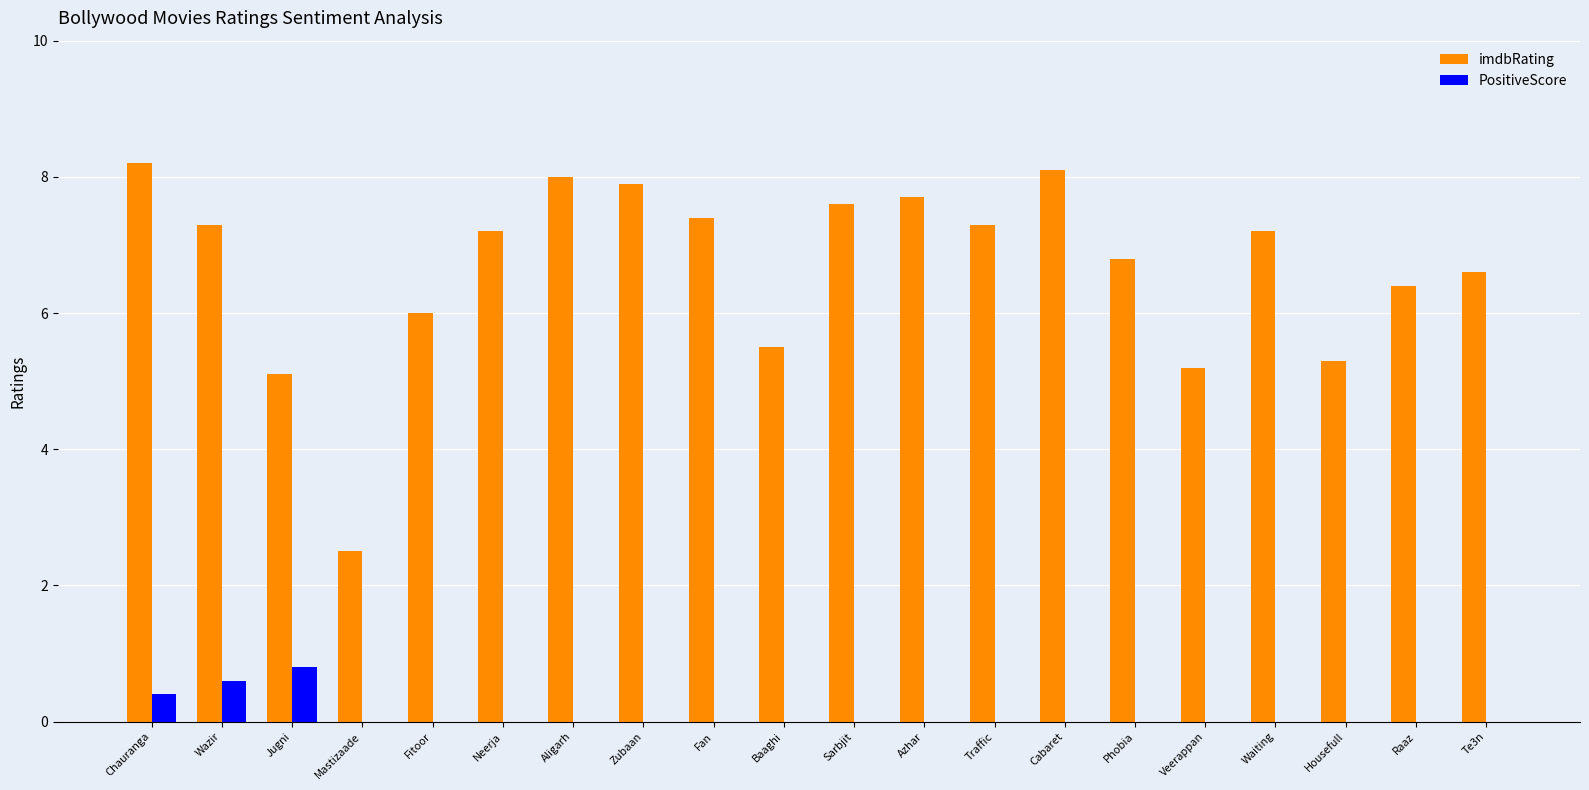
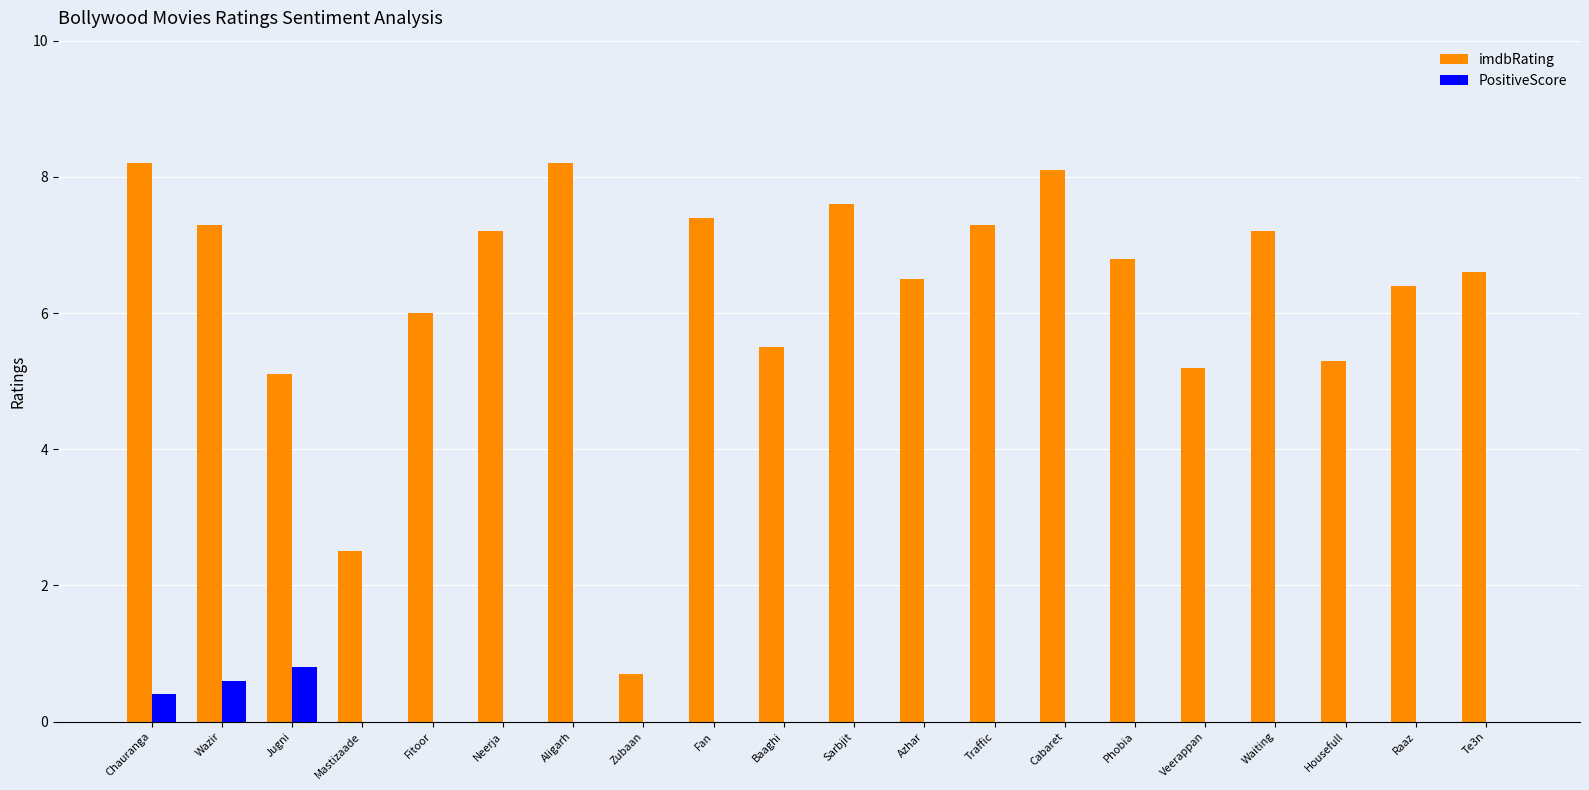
imdbRating, Aligarh: 8.0 -> 8.2
imdbRating, Zubaan: 7.9 -> 0.7
imdbRating, Azhar: 7.7 -> 6.5
